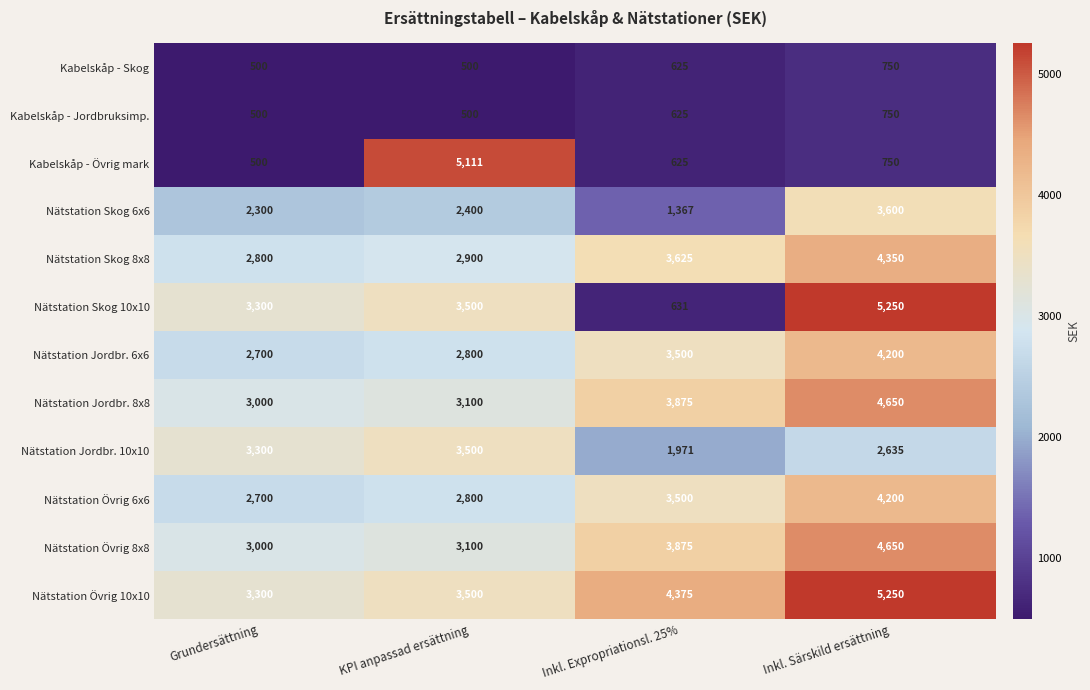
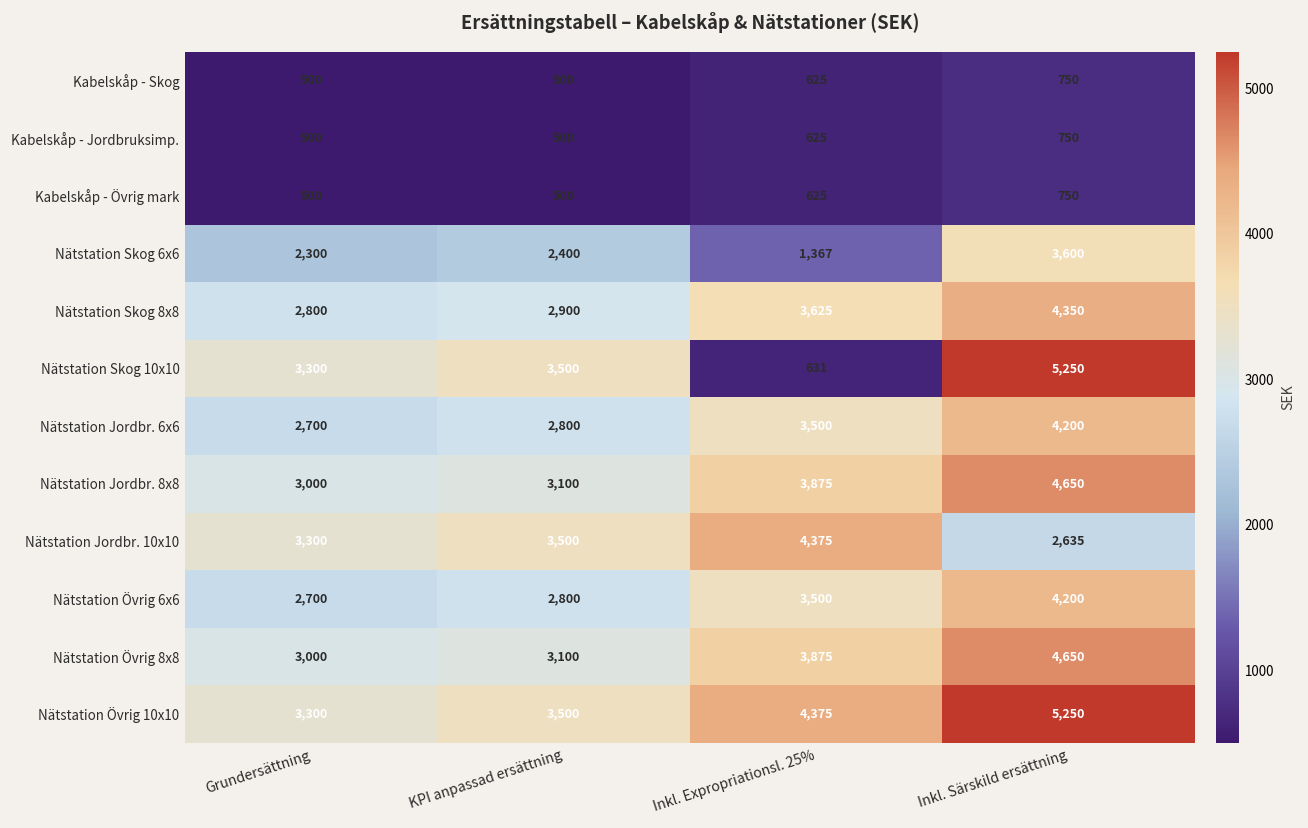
Kabelskåp - Övrig mark, KPI anpassad ersättning: 5,111 -> 500
Nätstation Jordbr. 10x10, Inkl. Expropriationsl. 25%: 1,971 -> 4,375
